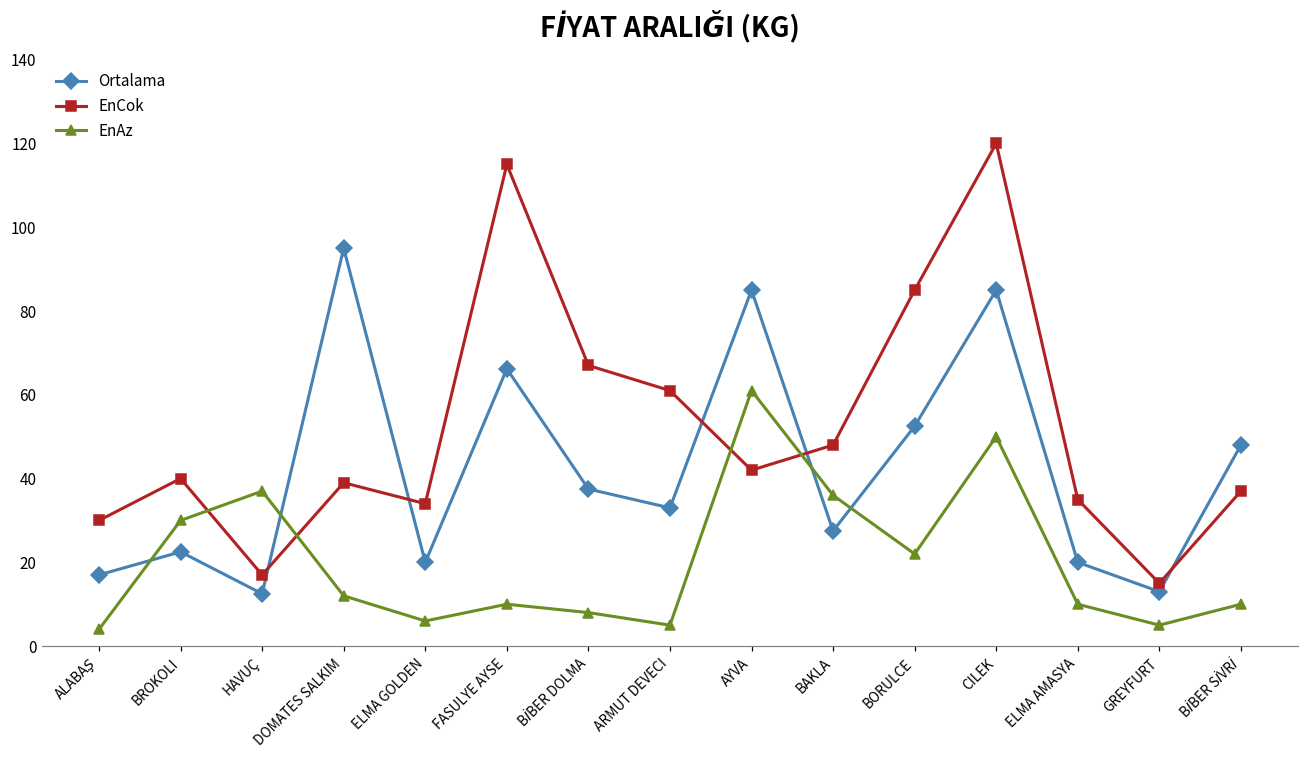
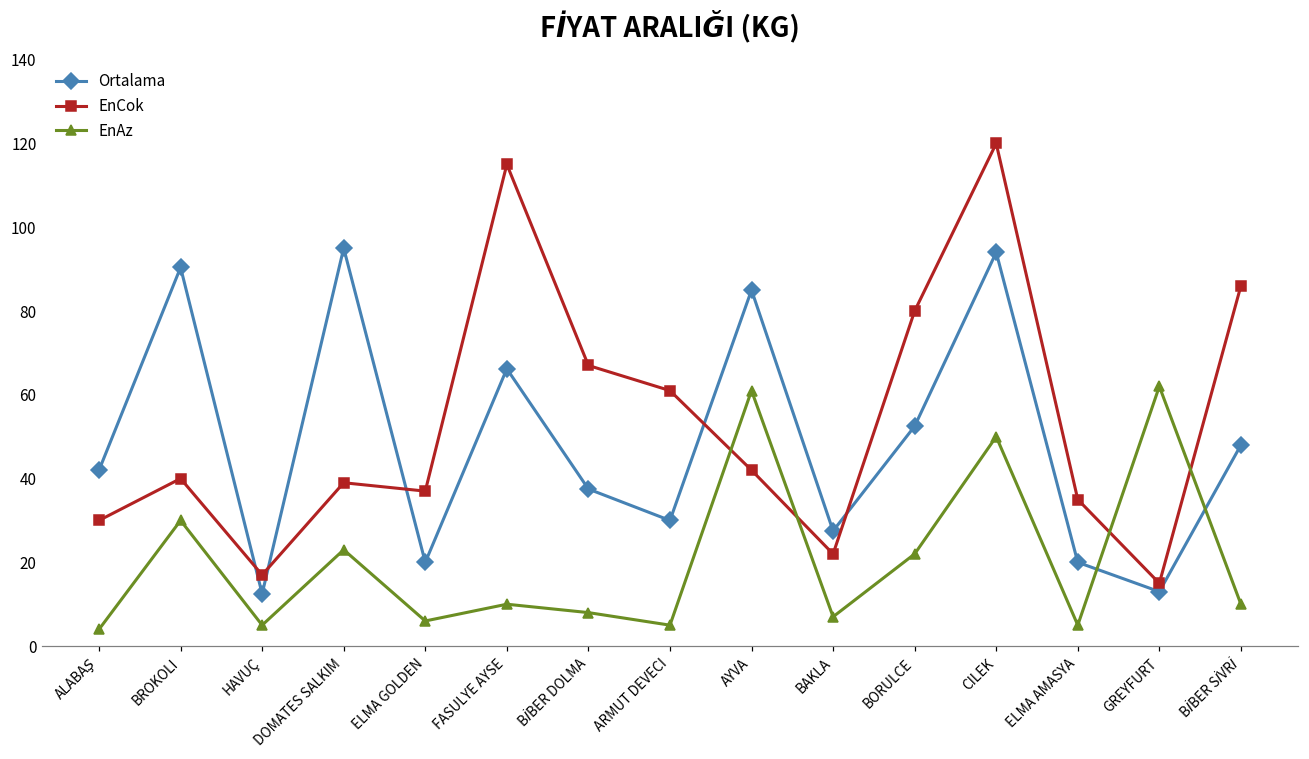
Ortalama, ALABAŞ: 17 -> 42
Ortalama, BROKOLI: 23 -> 90
EnAz, HAVUÇ: 37 -> 5
EnAz, DOMATES SALKIM: 12 -> 23
EnCok, ELMA GOLDEN: 34 -> 37
Ortalama, ARMUT DEVECI: 33 -> 30
EnCok, BAKLA: 48 -> 22
EnAz, BAKLA: 36 -> 7
EnCok, BORULCE: 85 -> 80
Ortalama, CILEK: 85 -> 94
EnAz, ELMA AMASYA: 10 -> 5
EnAz, GREYFURT: 5 -> 62
EnCok, BİBER SİVRİ: 37 -> 86
